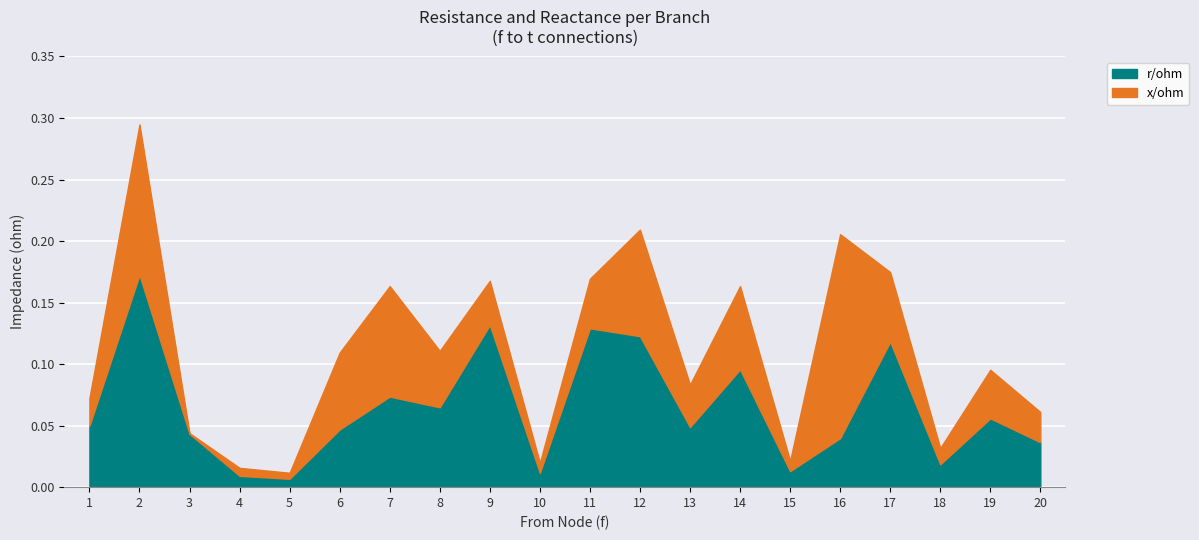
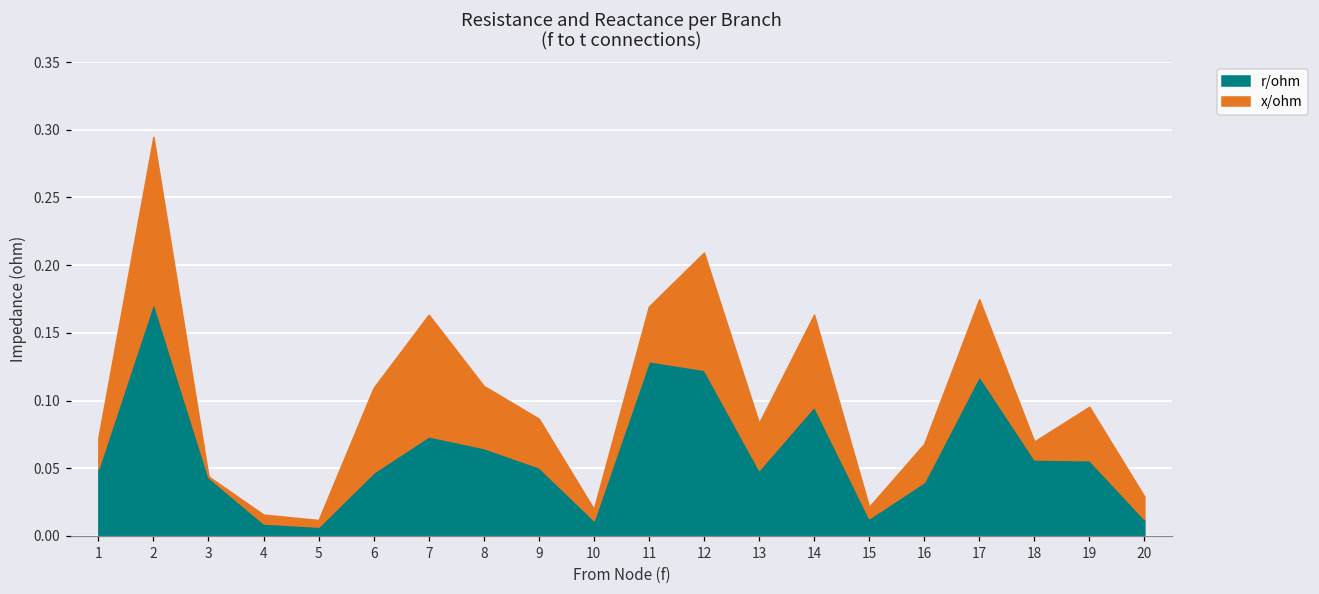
r/ohm, 9: 0.132 -> 0.051
x/ohm, 16: 0.166 -> 0.028
r/ohm, 18: 0.019 -> 0.057
r/ohm, 20: 0.037 -> 0.012
x/ohm, 20: 0.025 -> 0.017
